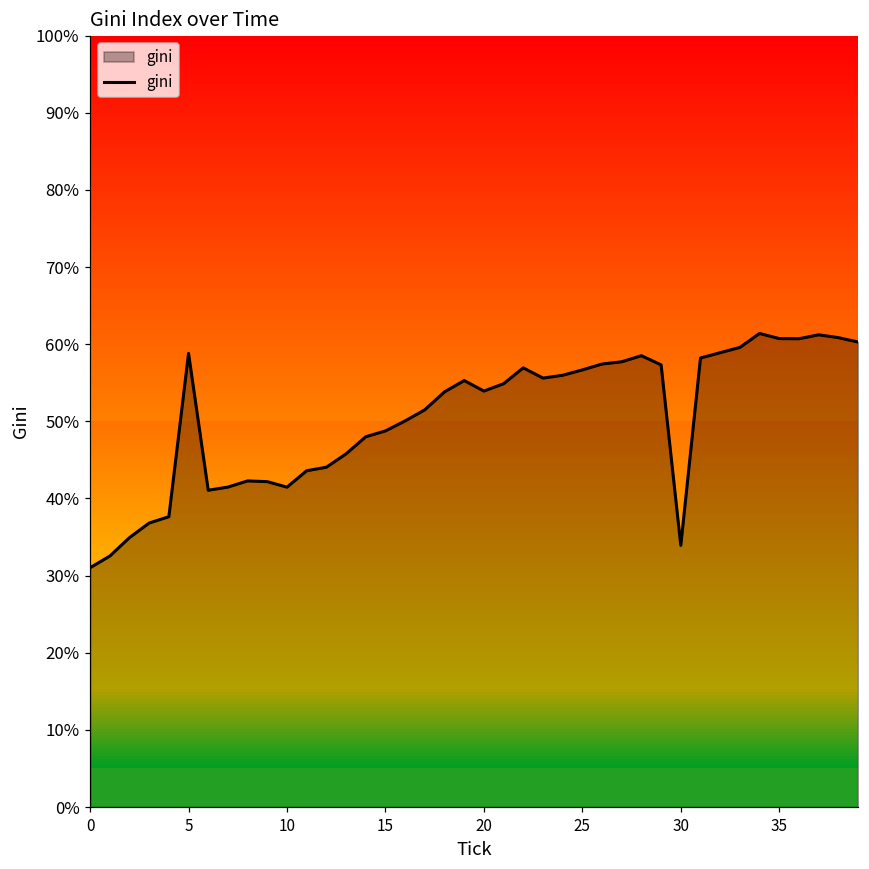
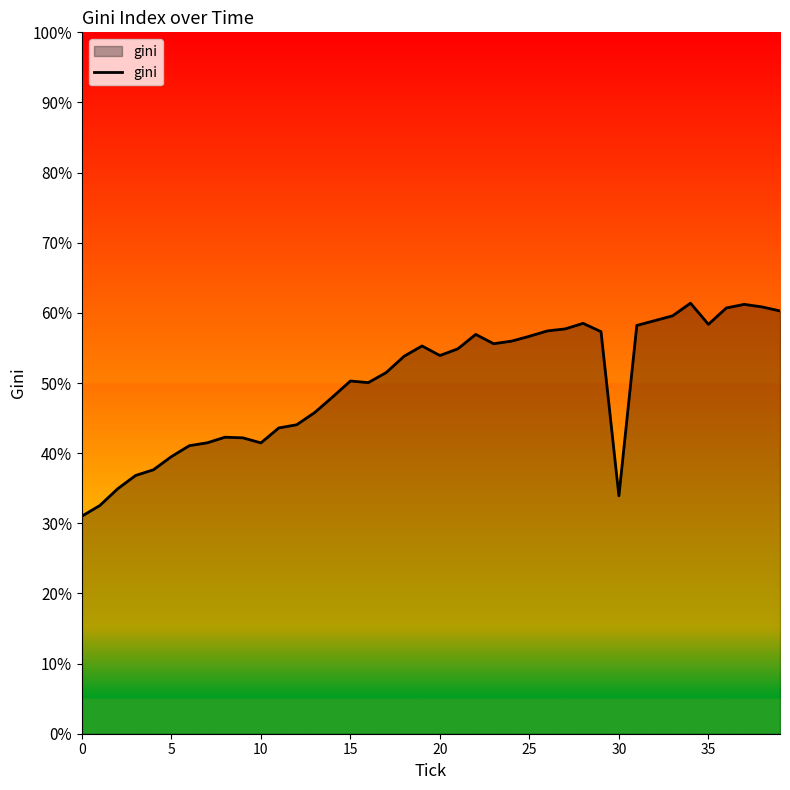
5: 59% -> 40%
15: 49% -> 50%
35: 61% -> 58%
